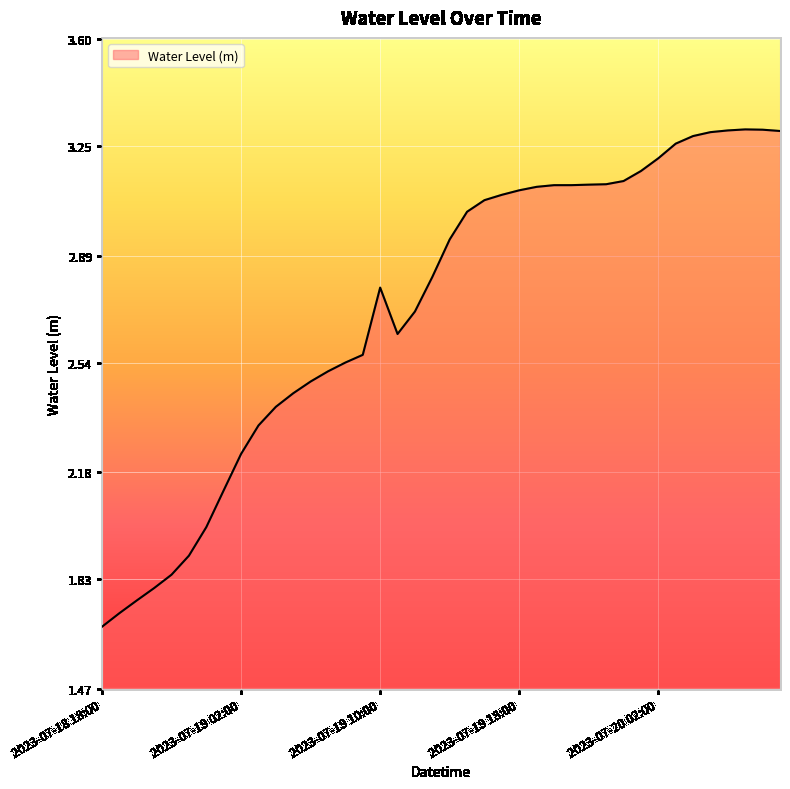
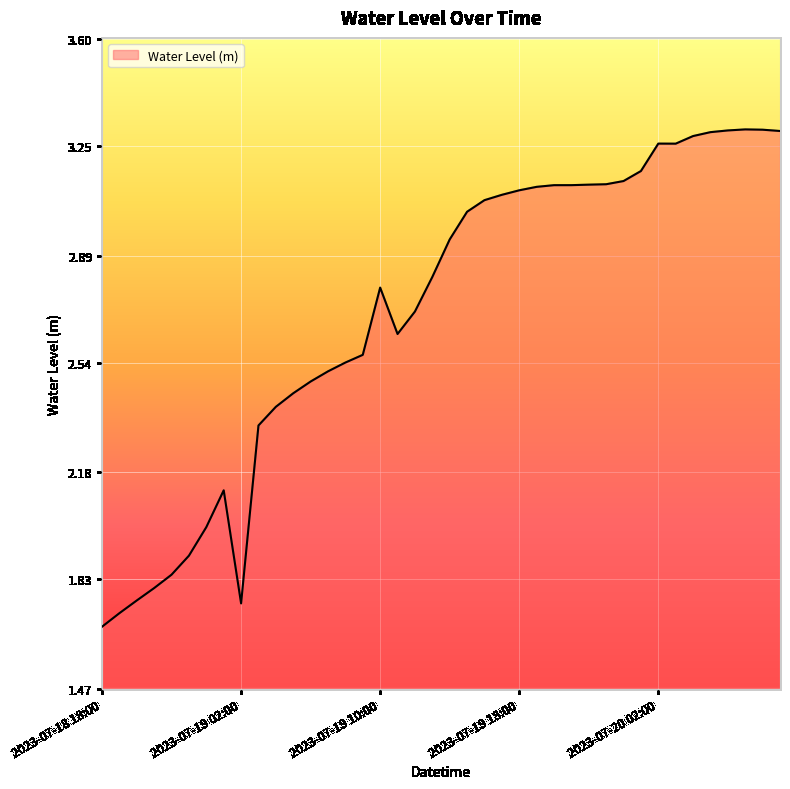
2023-07-19 02:00: 2.24 -> 1.75
2023-07-20 02:00: 3.21 -> 3.26
